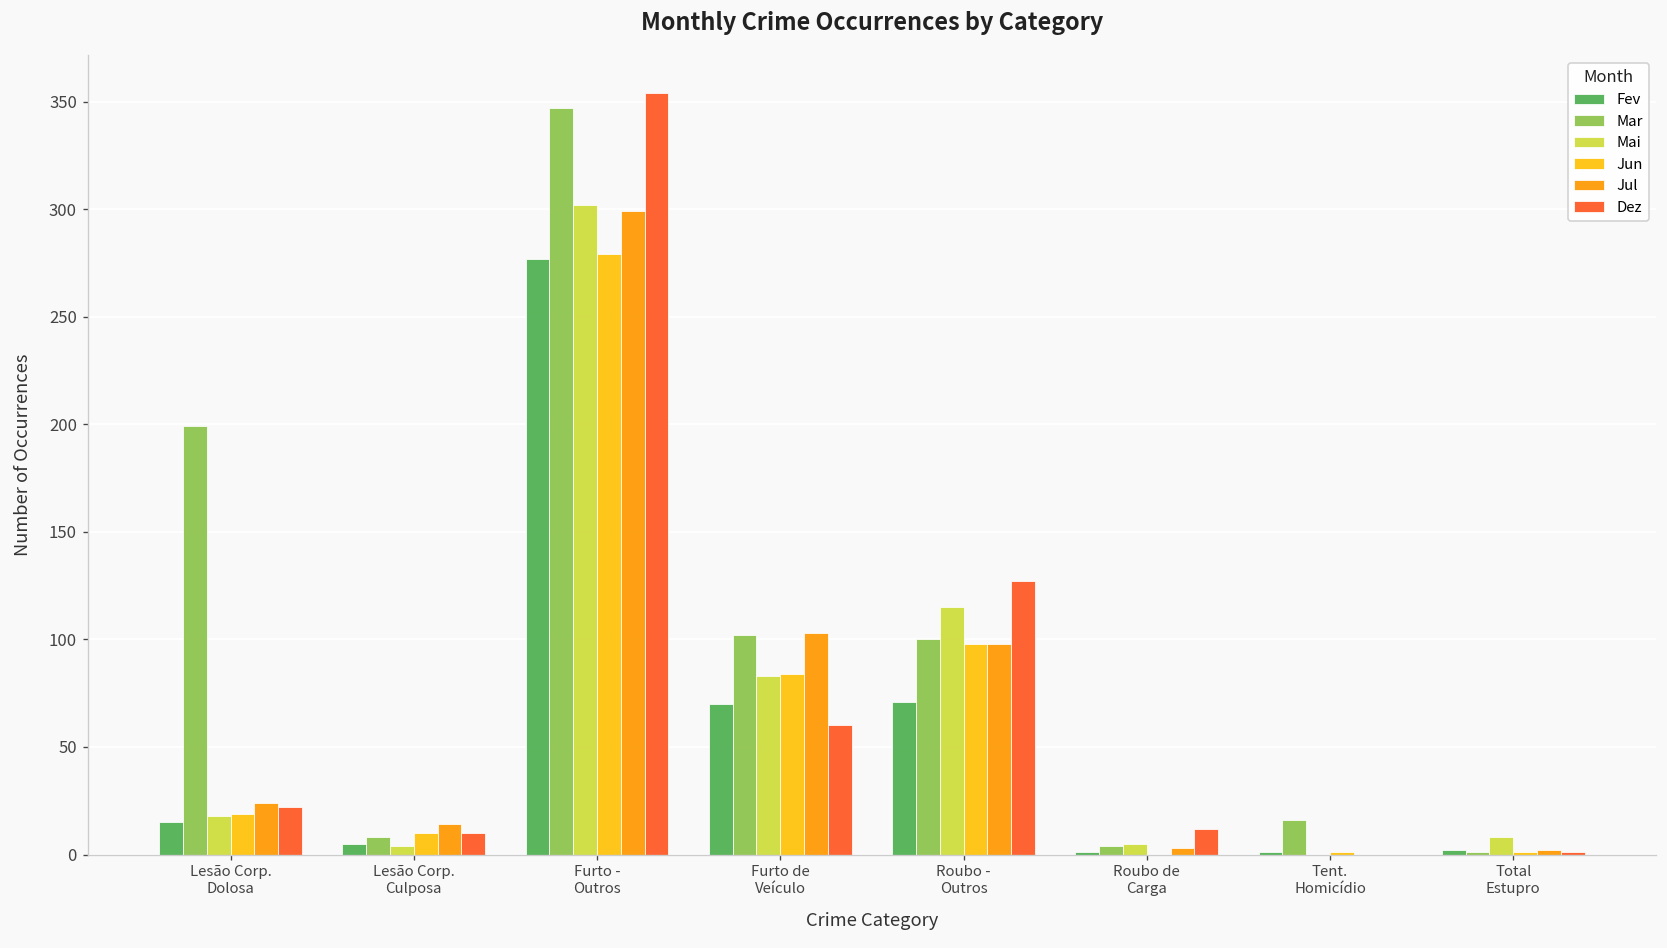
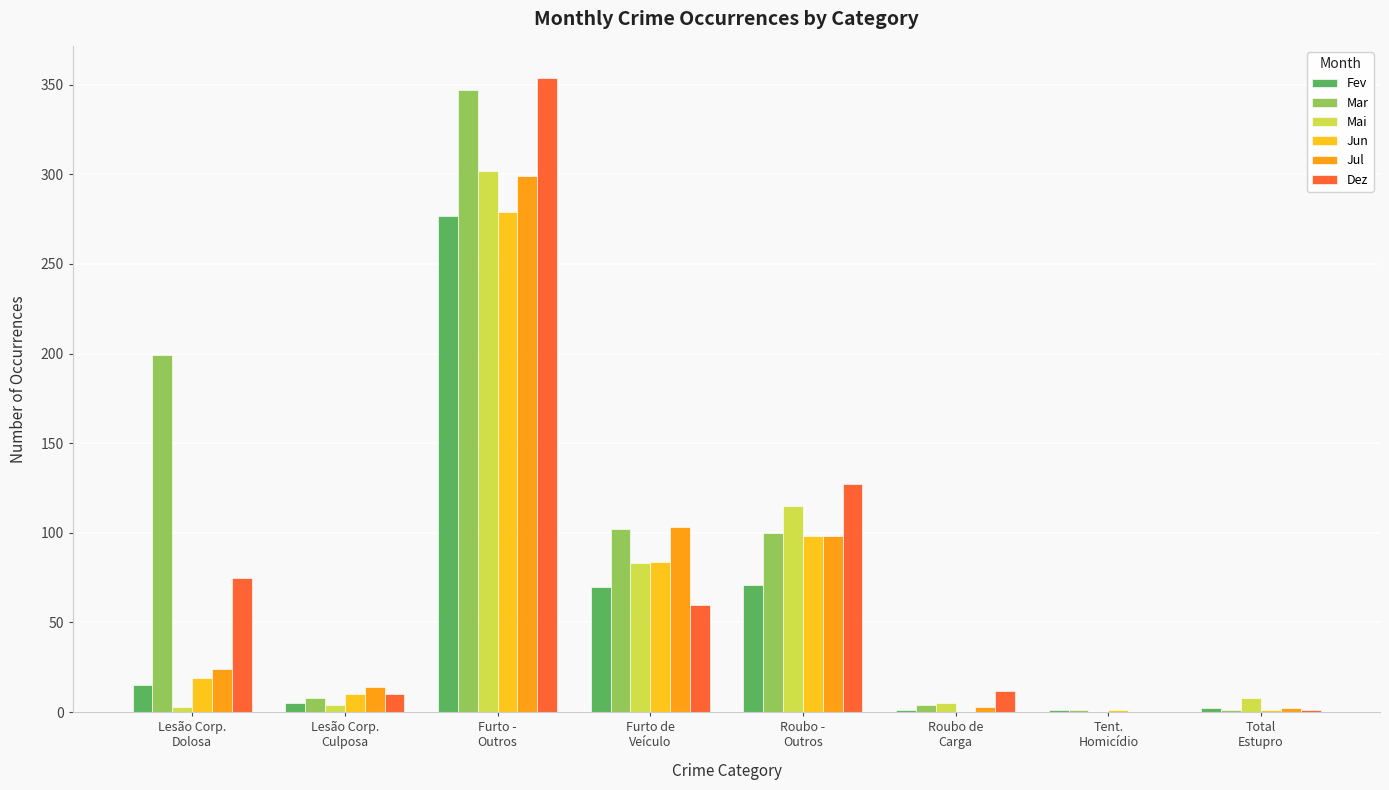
Mai, Lesão Corp. Dolosa: 18 -> 3
Dez, Lesão Corp. Dolosa: 22 -> 75
Mar, Tent. Homicídio: 16 -> 1
